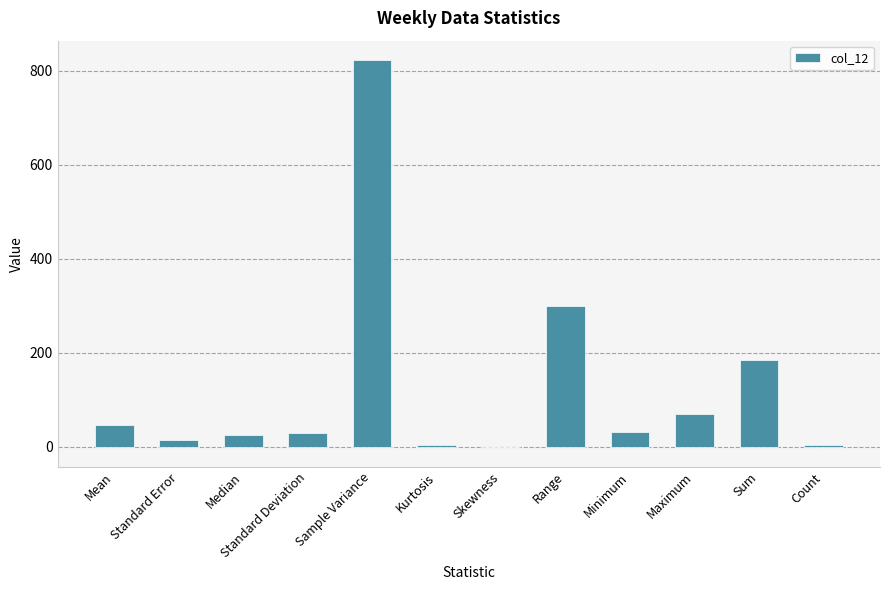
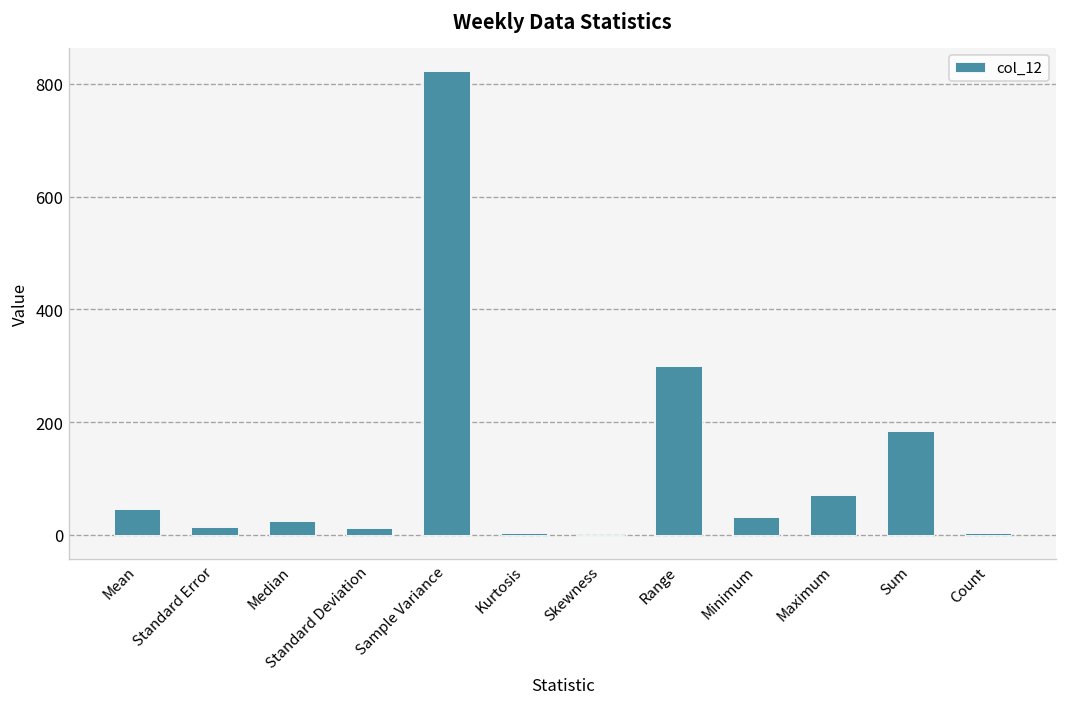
Standard Deviation: 30 -> 10
